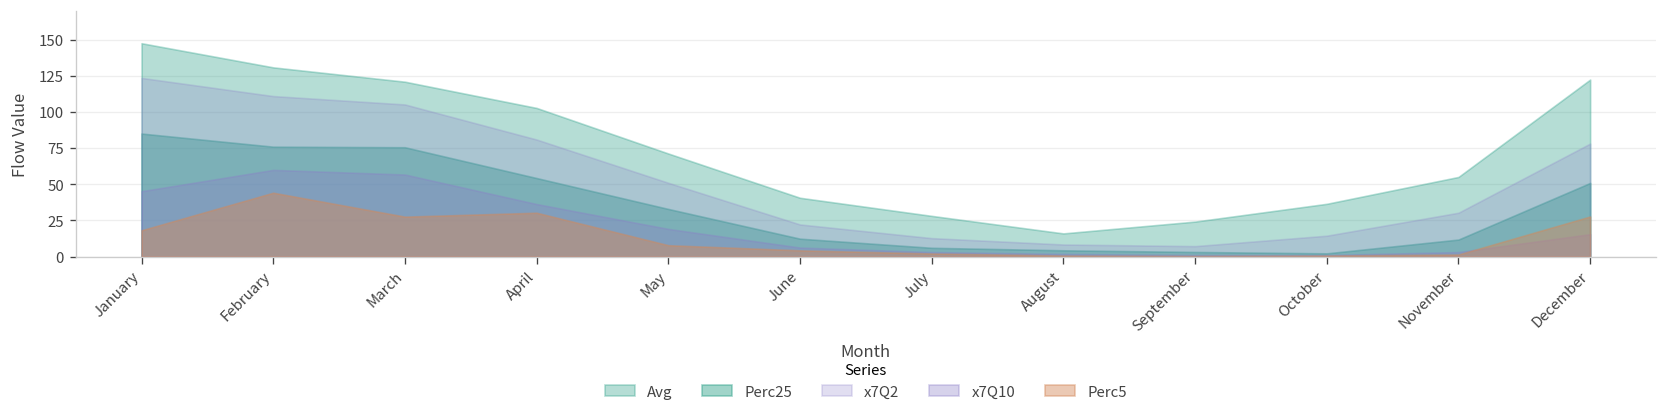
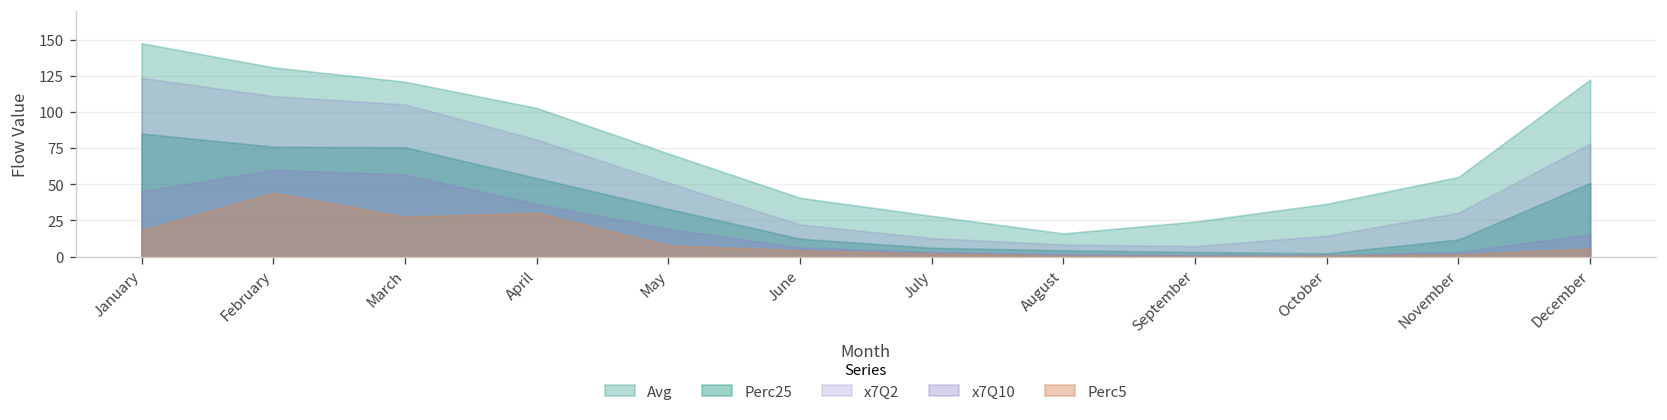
Perc5, December: 28 -> 6
